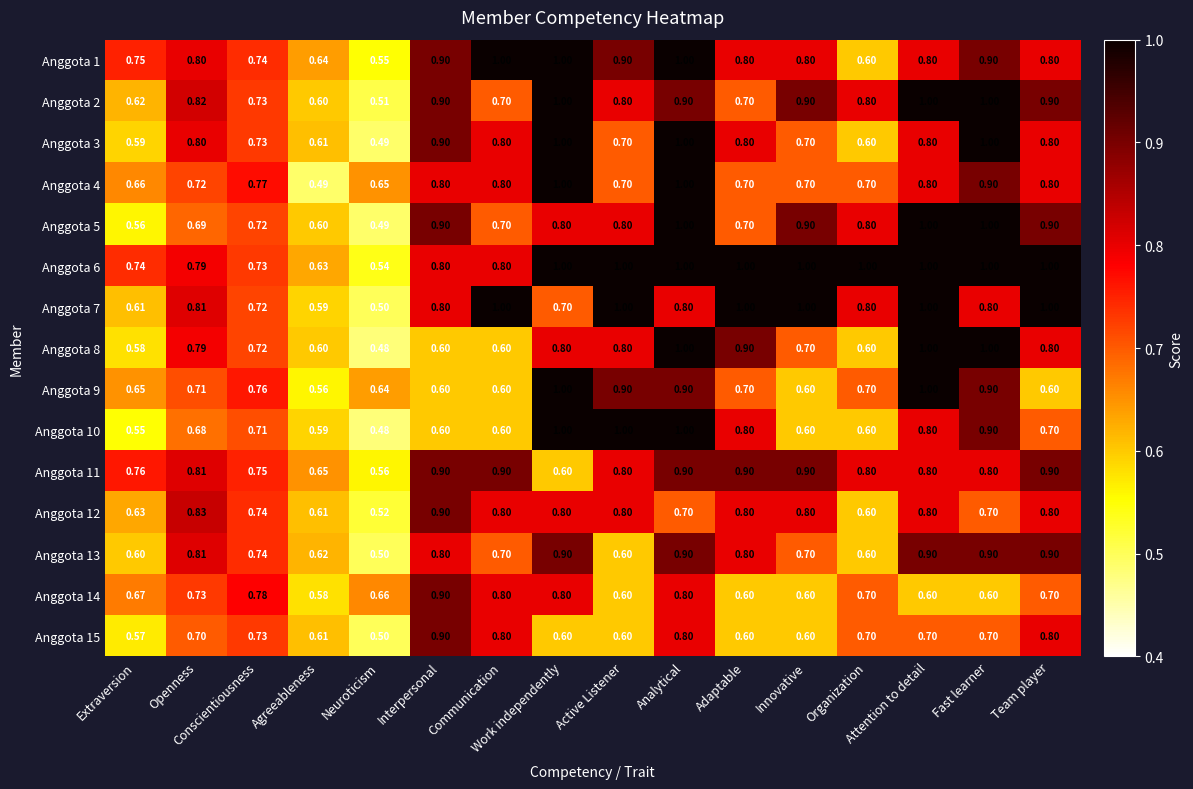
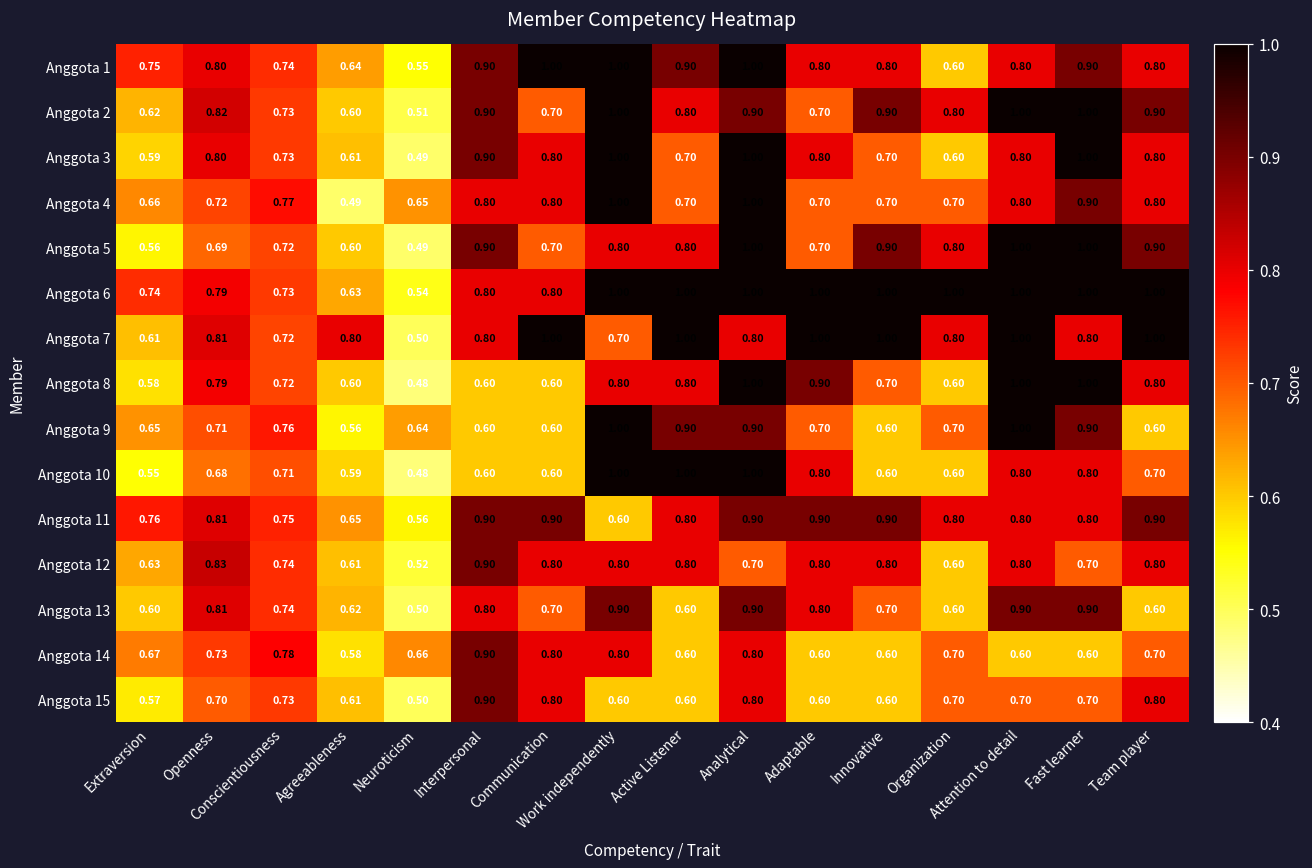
Anggota 7, Agreeableness: 0.59 -> 0.80
Anggota 10, Fast learner: 0.90 -> 0.80
Anggota 13, Team player: 0.90 -> 0.60
